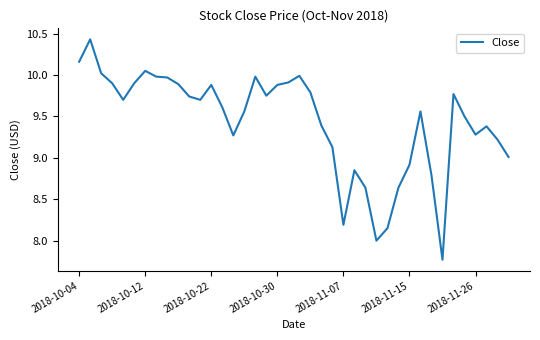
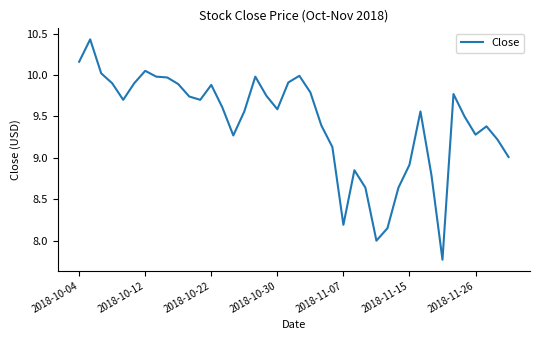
2018-10-30: 9.9 -> 9.6
